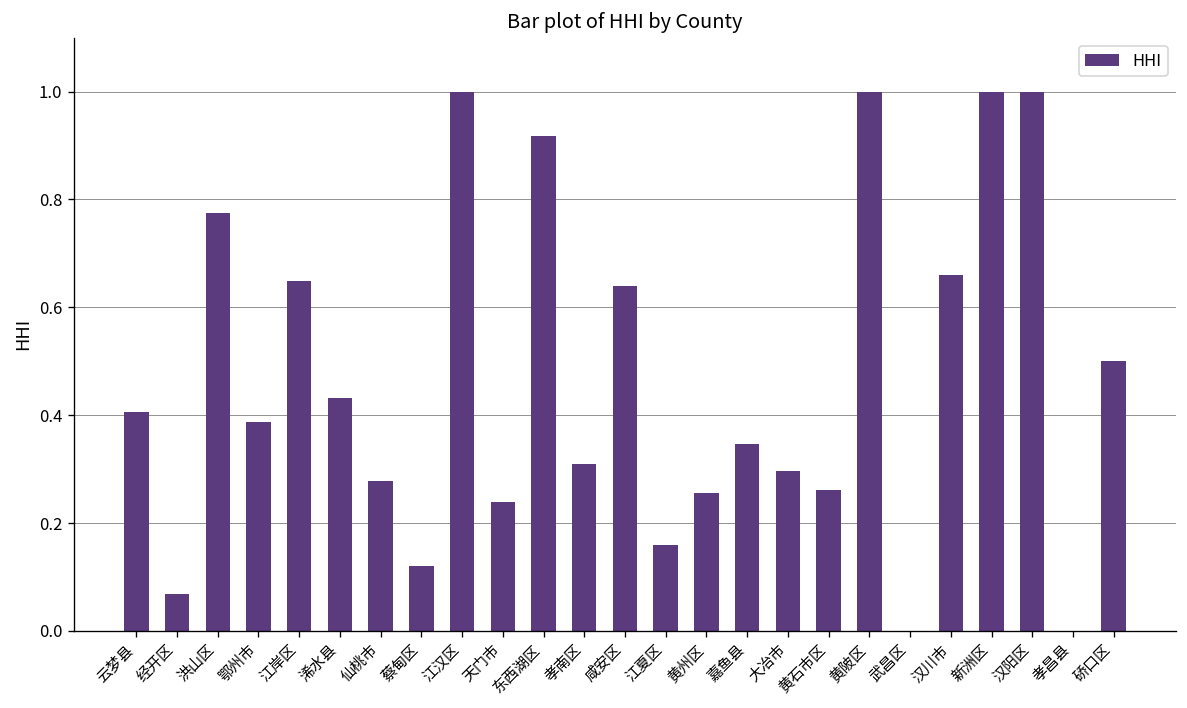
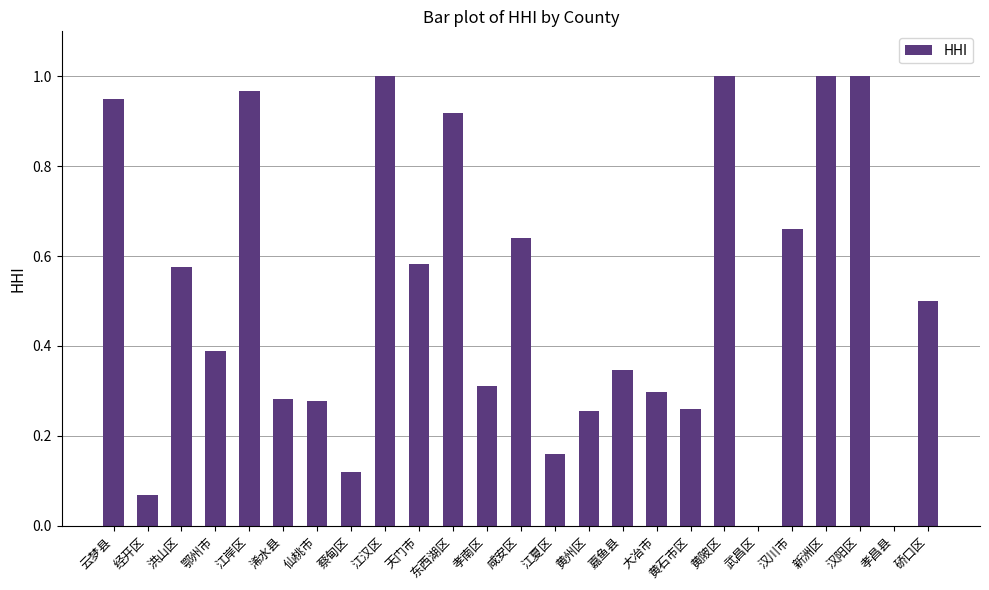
云梦县: 0.41 -> 0.95
洪山区: 0.77 -> 0.58
江岸区: 0.65 -> 0.97
浠水县: 0.43 -> 0.28
天门市: 0.24 -> 0.58
